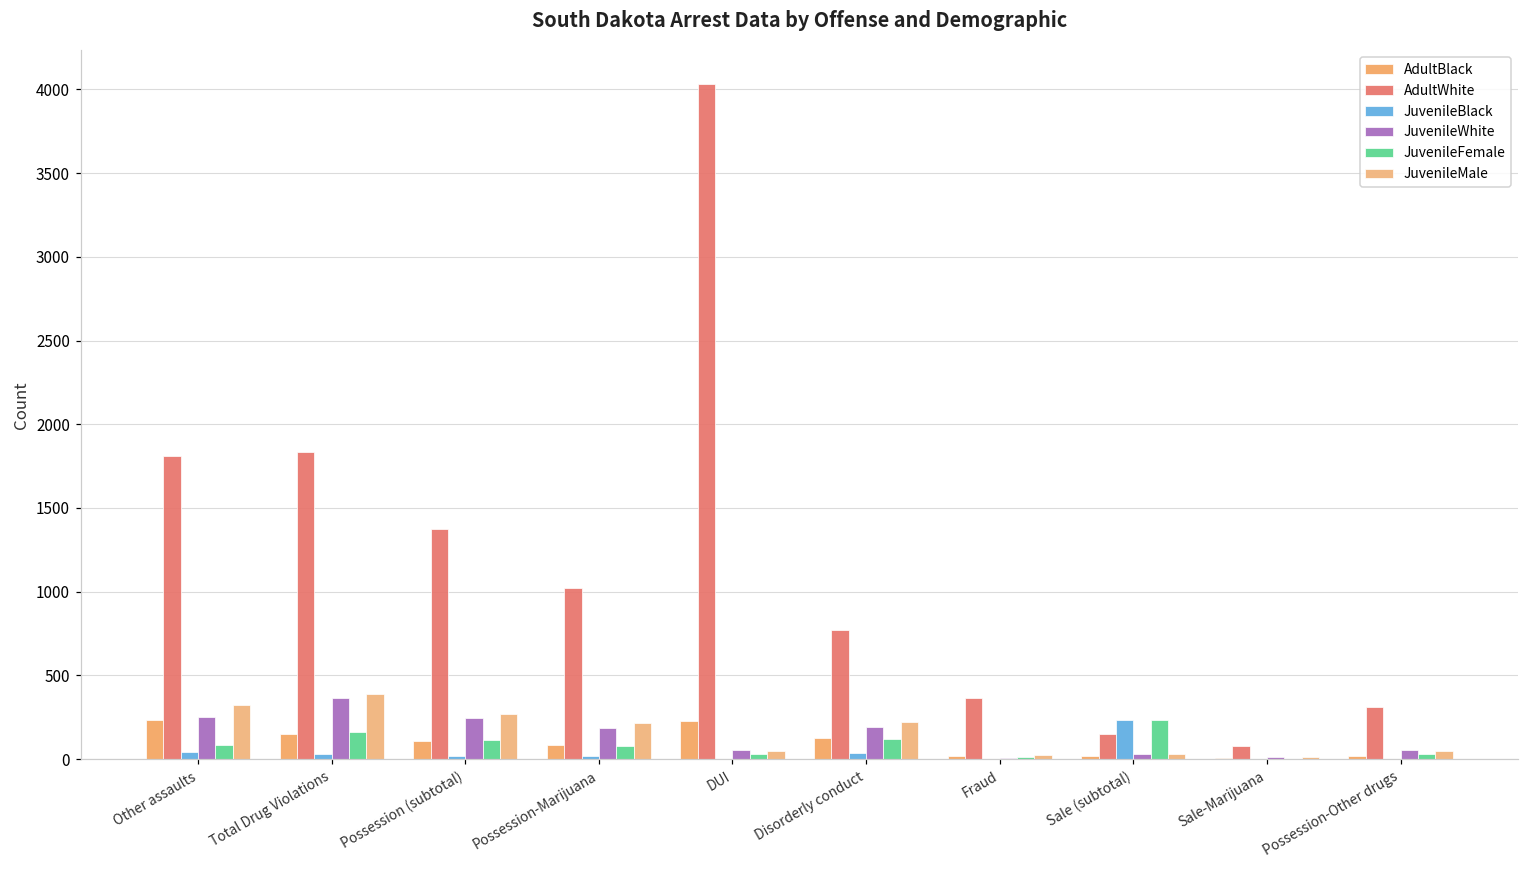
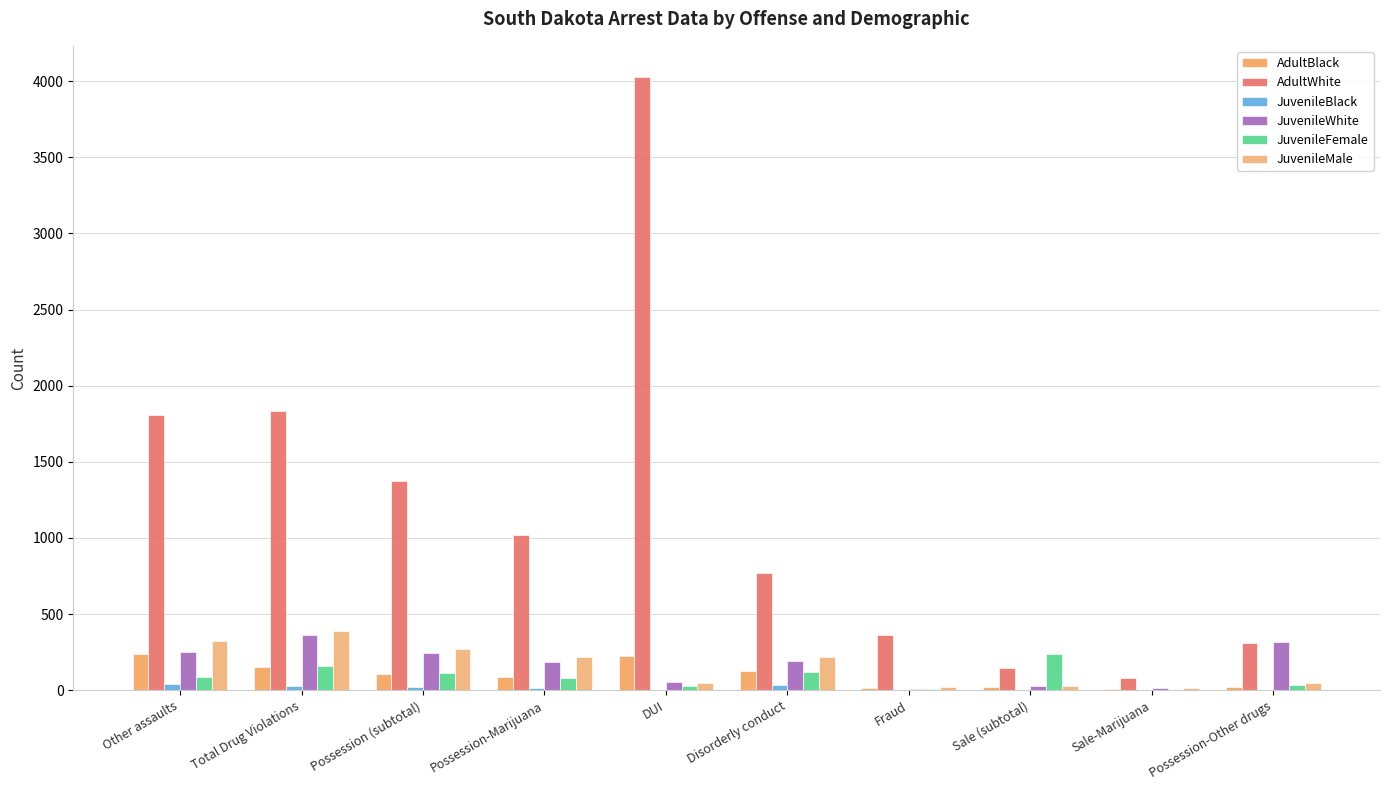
JuvenileBlack, Sale (subtotal): 230 -> 0
JuvenileWhite, Possession-Other drugs: 50 -> 310
